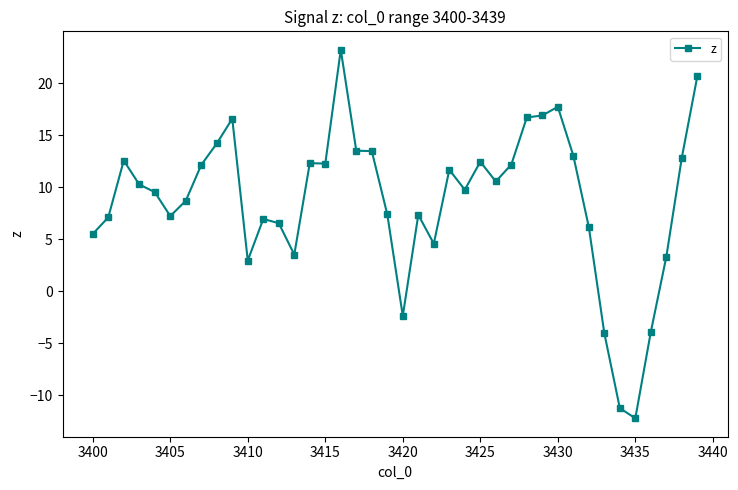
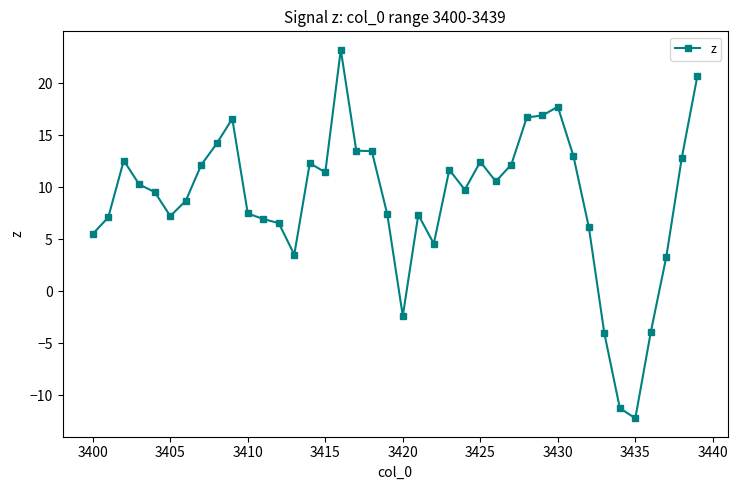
3410: 3.0 -> 7.5
3415: 12.3 -> 11.4
